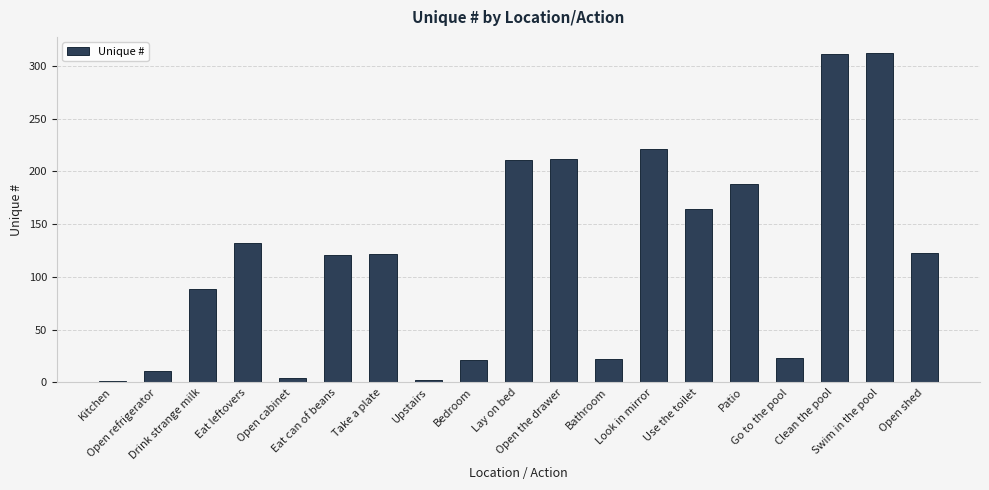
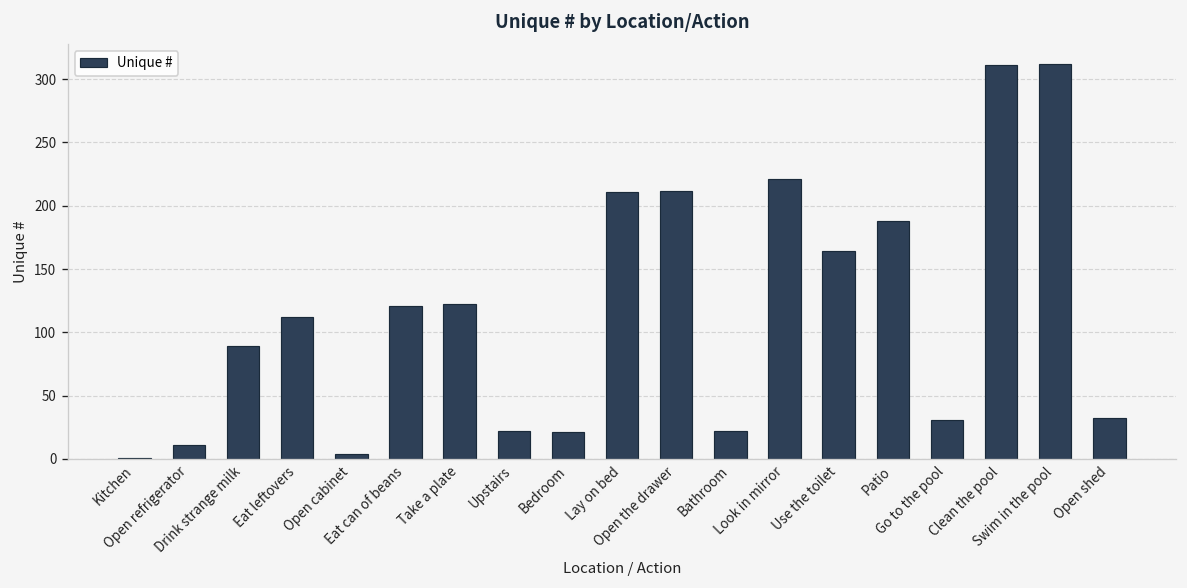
Eat leftovers: 132 -> 112
Upstairs: 2 -> 22
Go to the pool: 23 -> 31
Open shed: 123 -> 32
